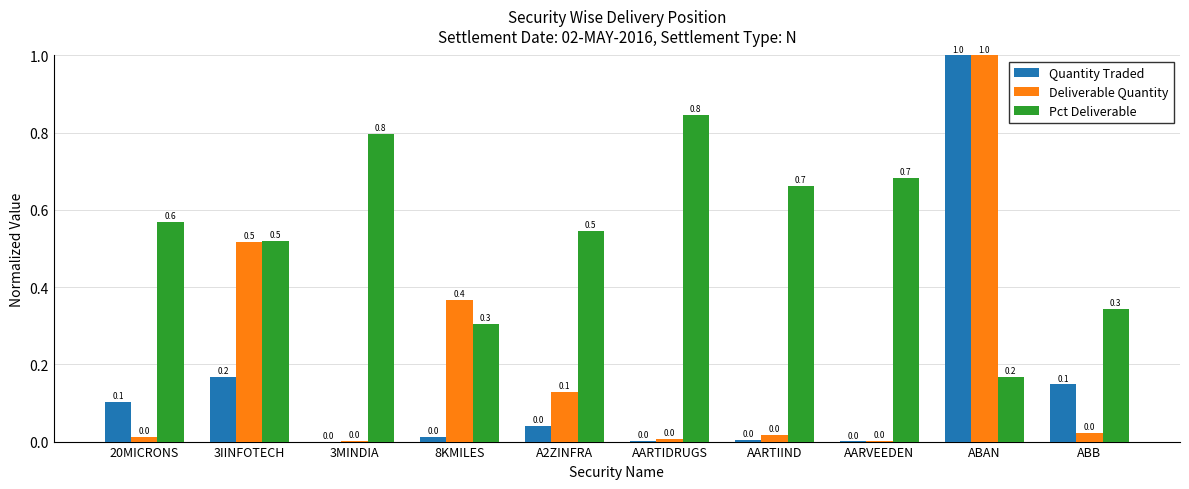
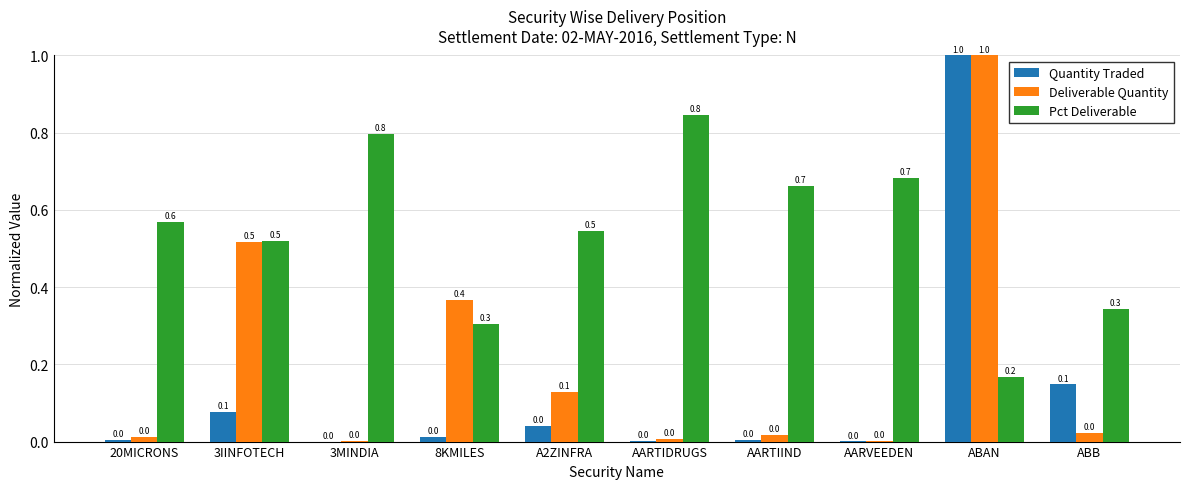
Quantity Traded, 20MICRONS: 0.1 -> 0.0
Quantity Traded, 3IINFOTECH: 0.2 -> 0.1
